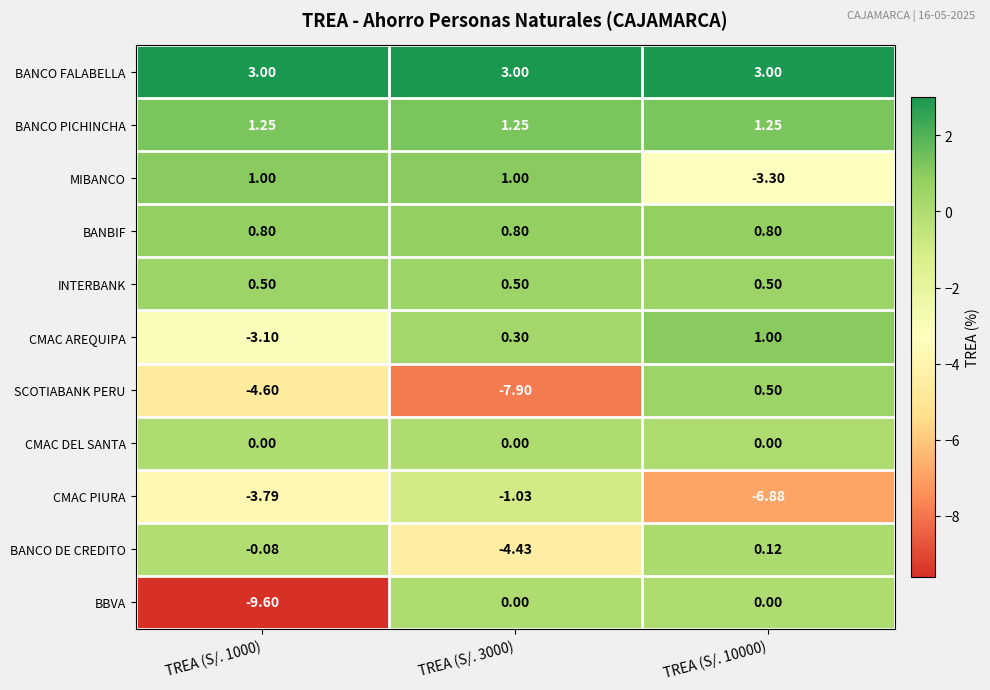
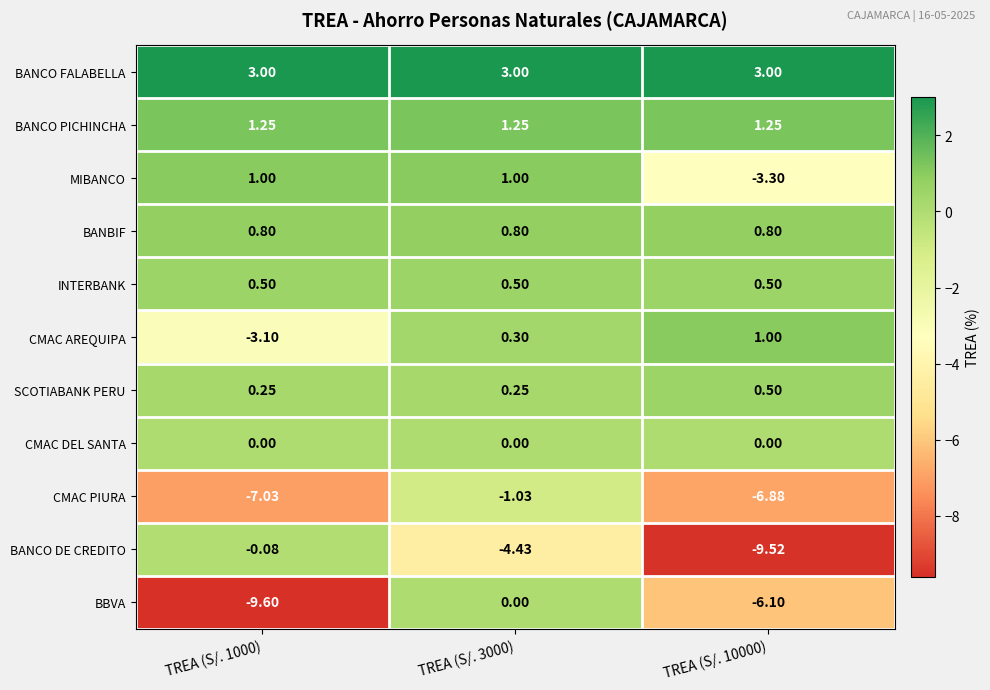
SCOTIABANK PERU, TREA (S/. 1000): -4.60 -> 0.25
SCOTIABANK PERU, TREA (S/. 3000): -7.90 -> 0.25
CMAC PIURA, TREA (S/. 1000): -3.79 -> -7.03
BANCO DE CREDITO, TREA (S/. 10000): 0.12 -> -9.52
BBVA, TREA (S/. 10000): 0.00 -> -6.10
